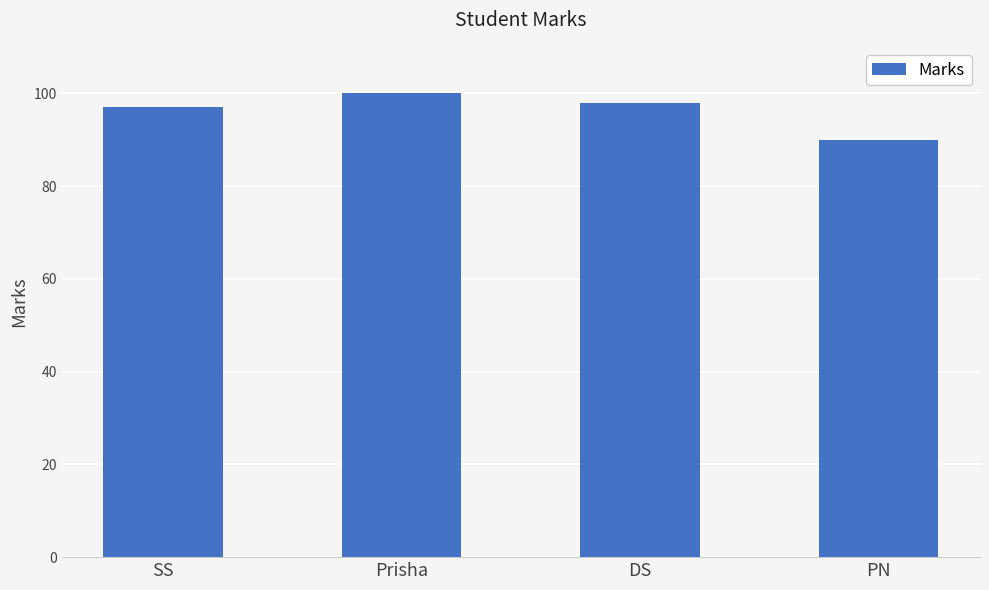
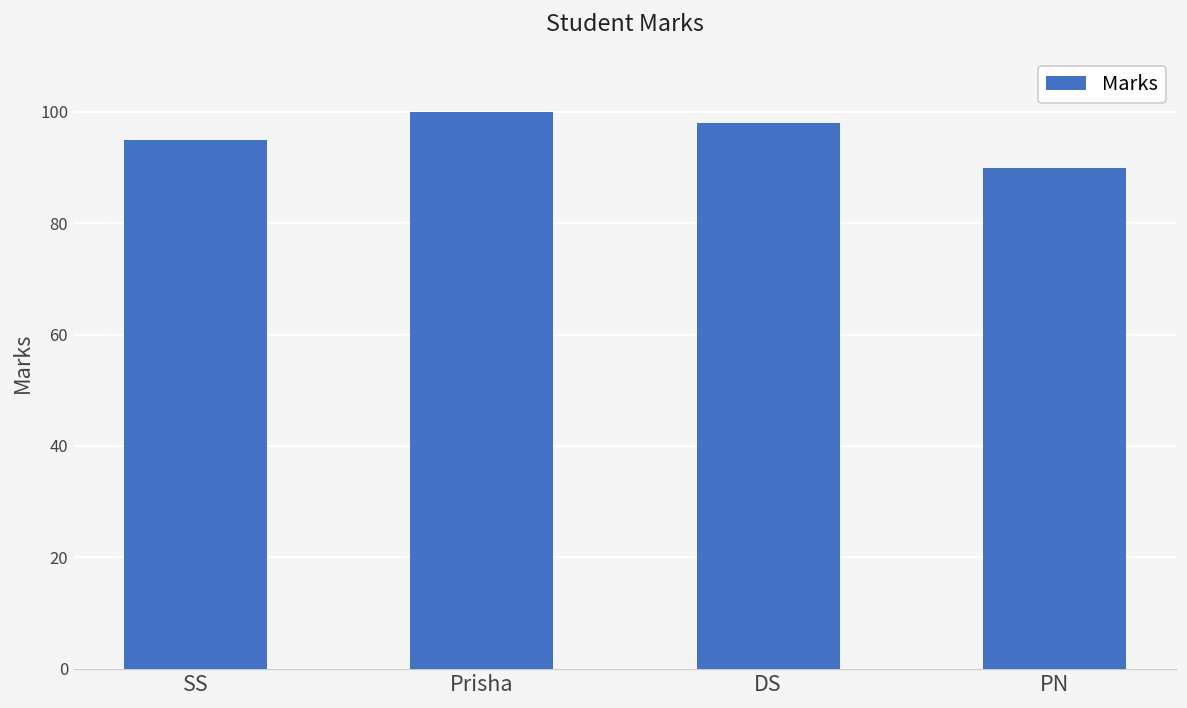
SS: 97 -> 95
